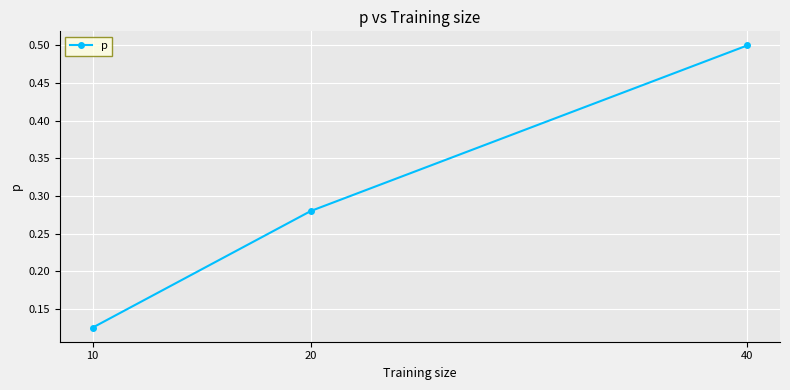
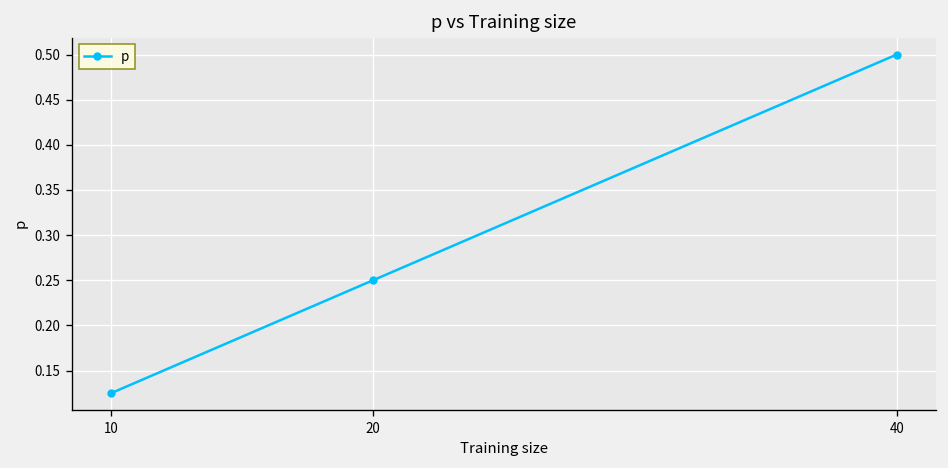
20: 0.28 -> 0.25
